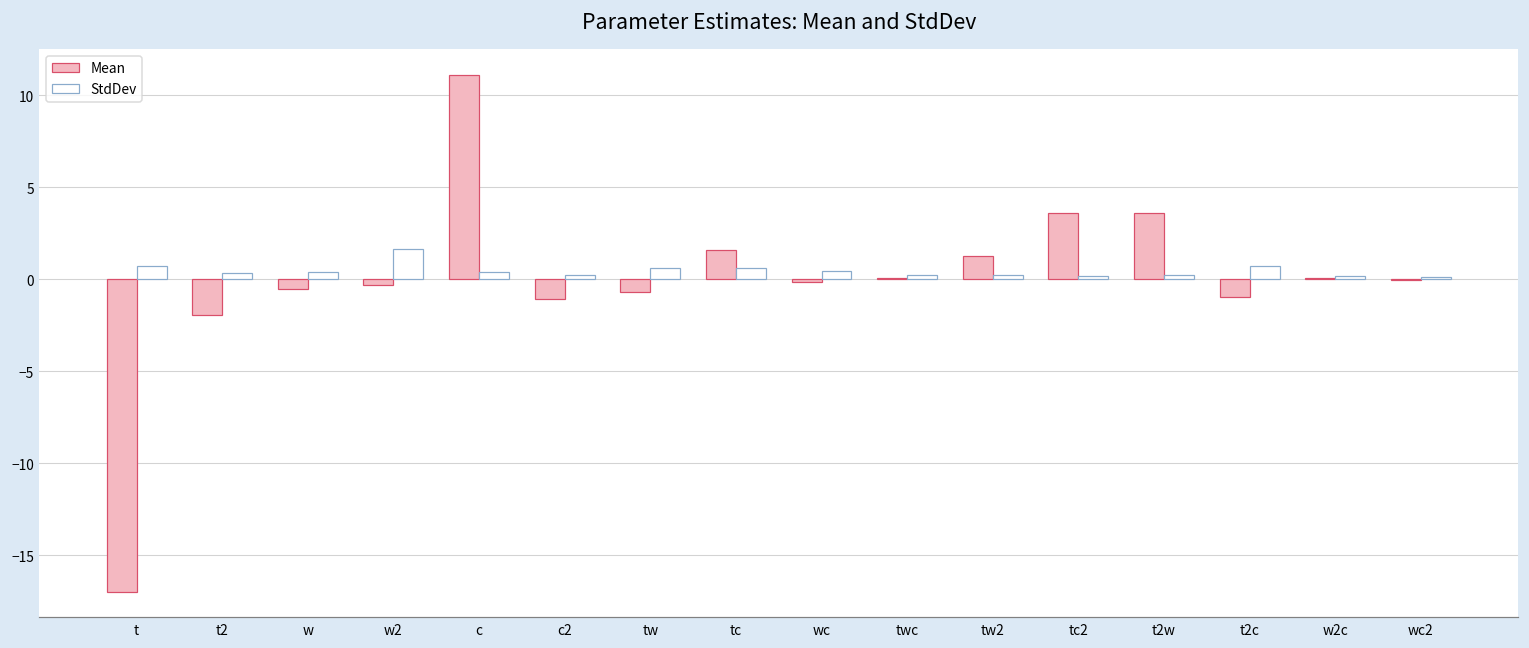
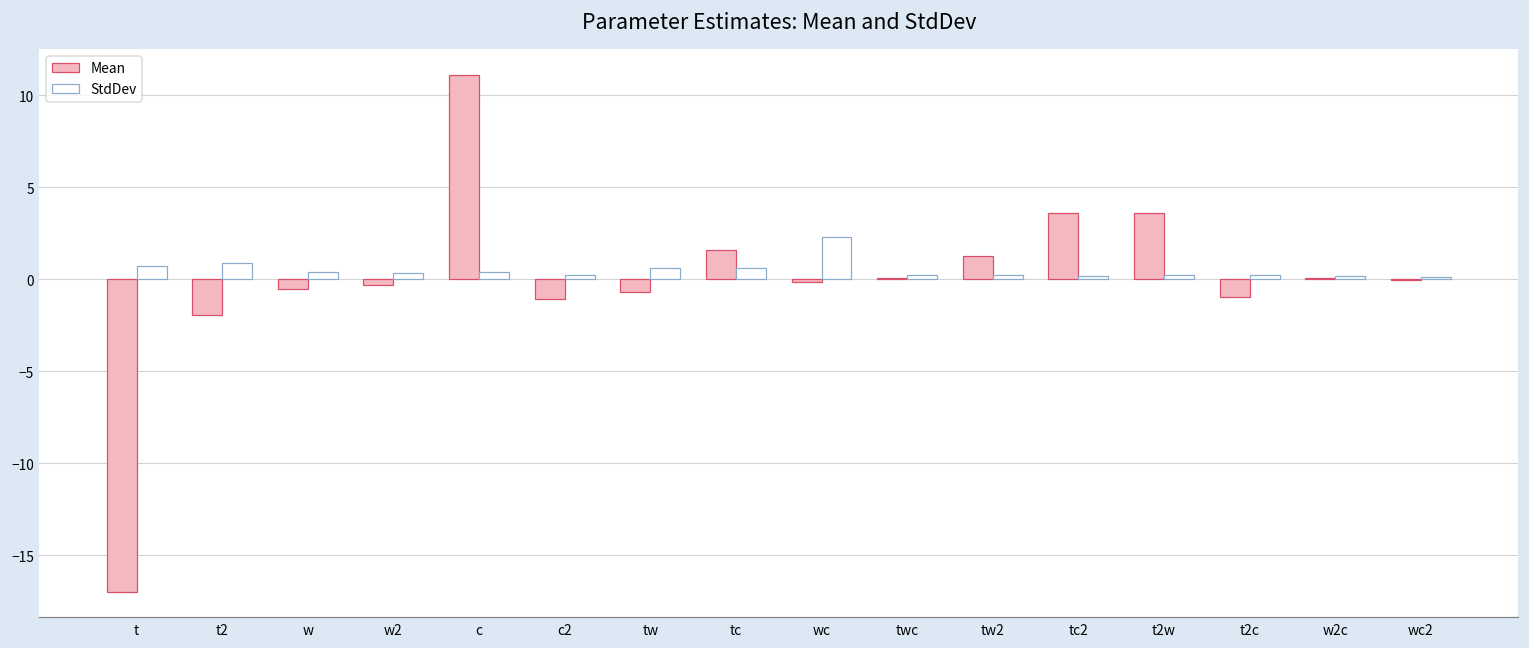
StdDev, t2: 0.3 -> 0.9
StdDev, w2: 1.6 -> 0.3
StdDev, wc: 0.5 -> 2.3
StdDev, t2c: 0.7 -> 0.2
